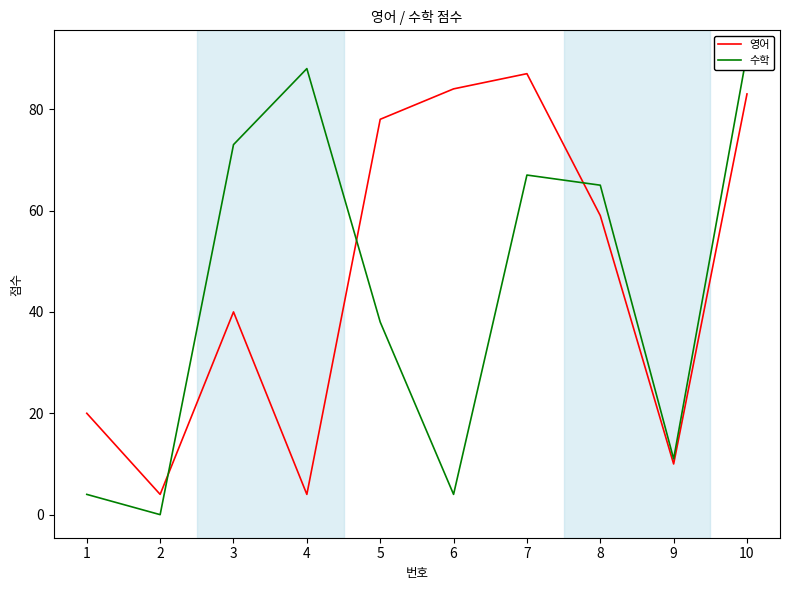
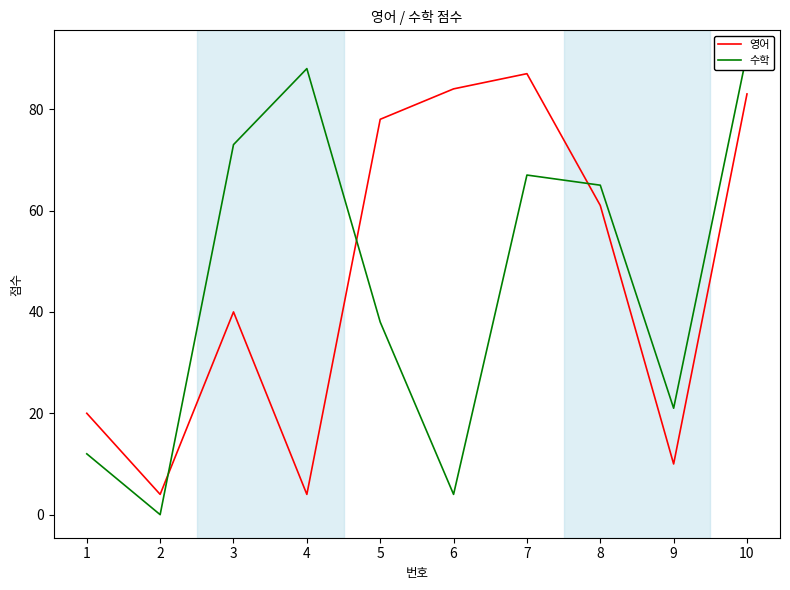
수학, 1: 4 -> 12
영어, 8: 59 -> 61
수학, 9: 11 -> 21
